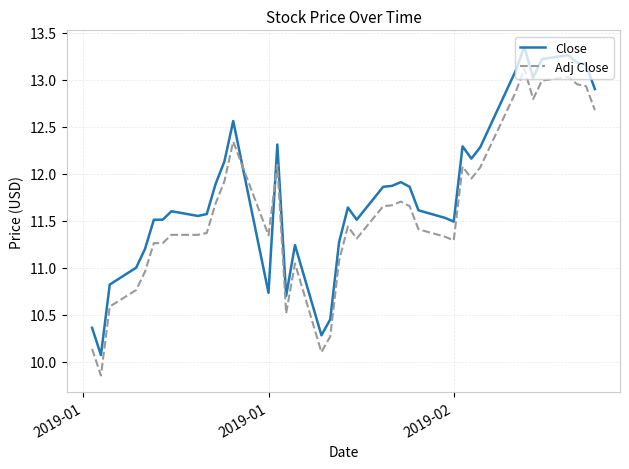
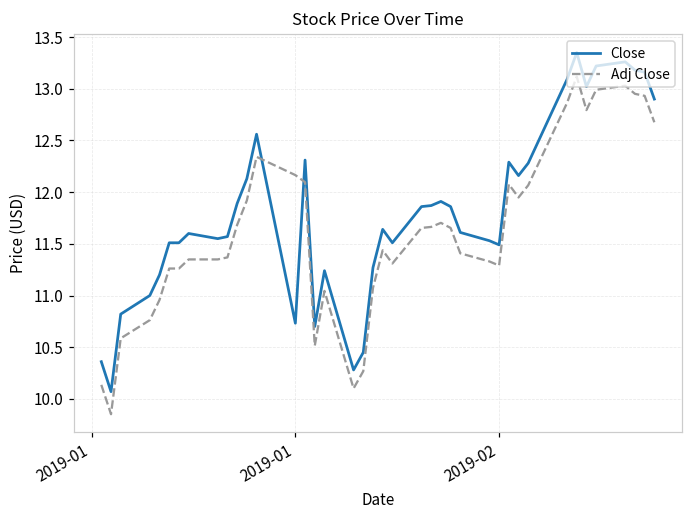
Adj Close, 2019-01: 11.3 -> 12.2
